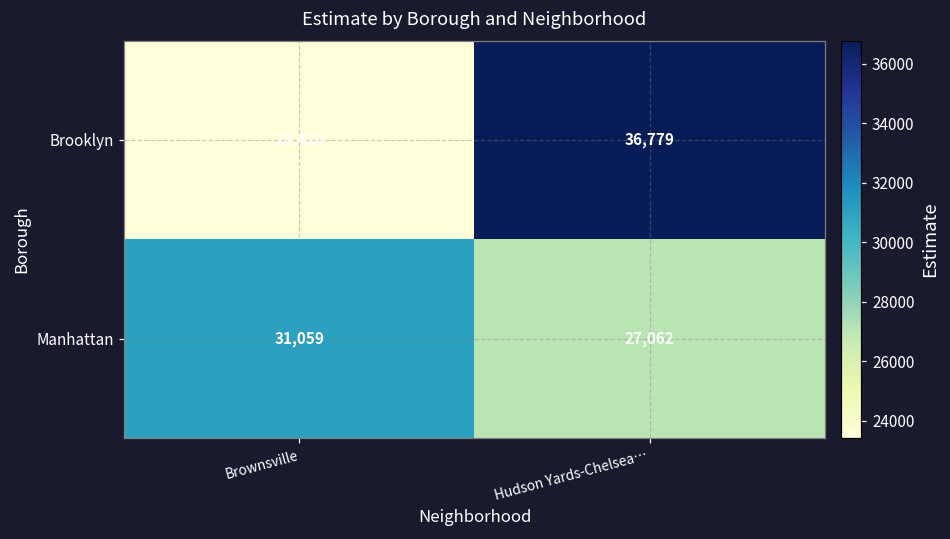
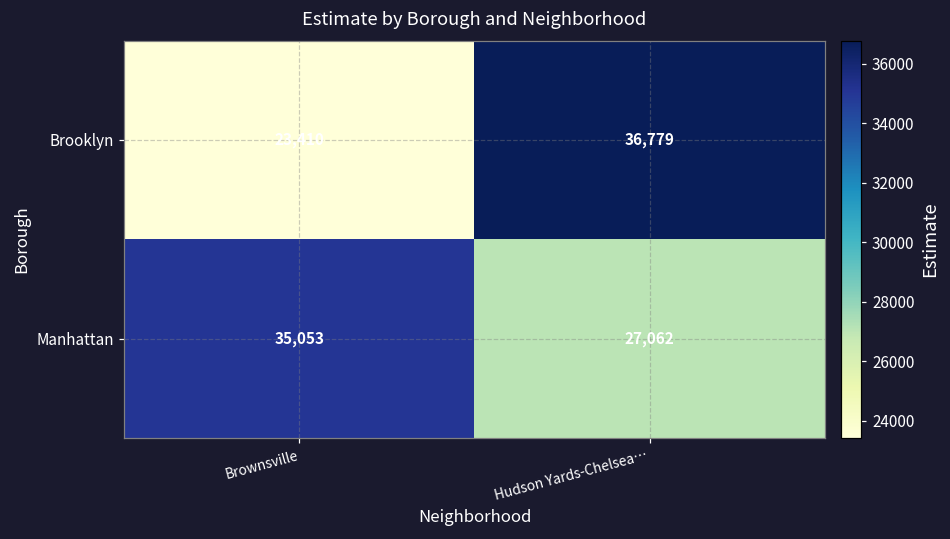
Manhattan, Brownsville: 31,059 -> 35,053
